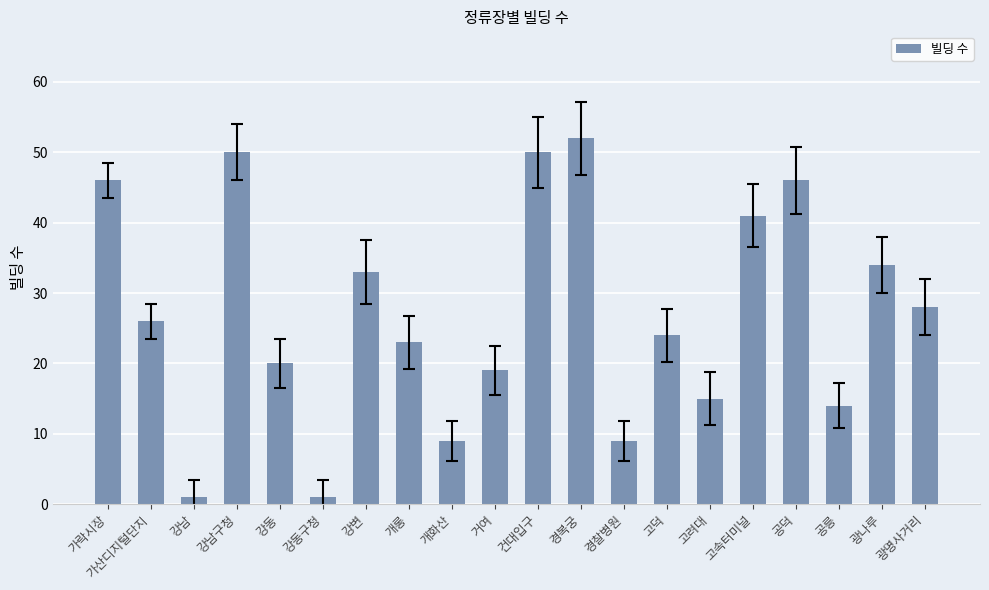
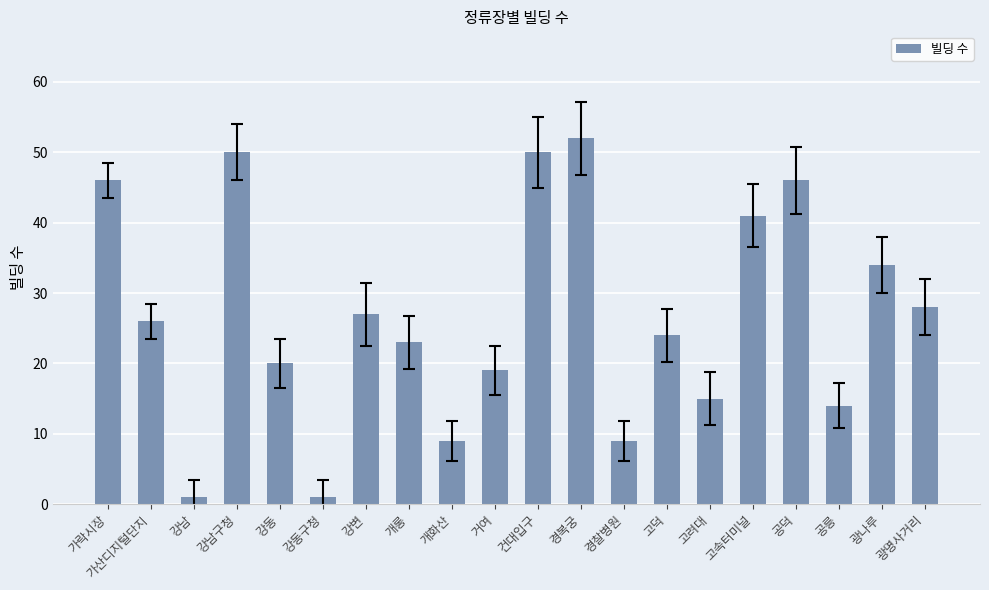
빌딩 수, 강변: 33 -> 27
